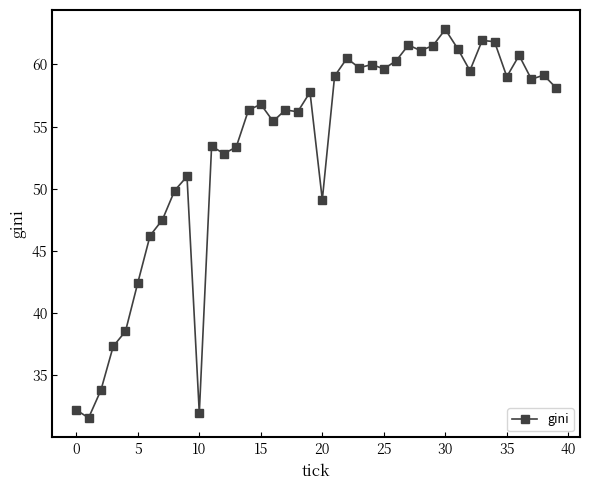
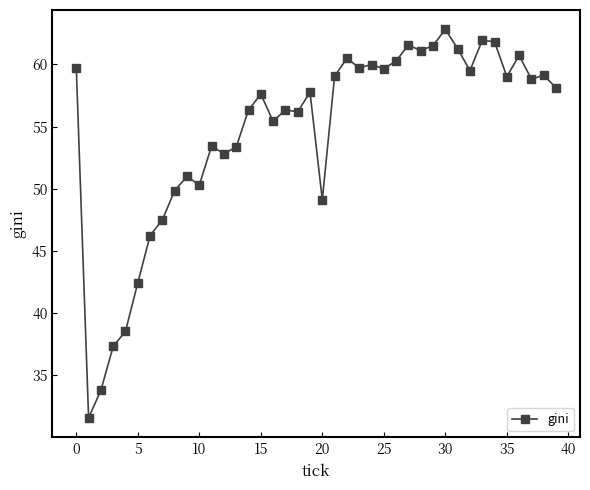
0: 32.2 -> 59.7
10: 32.0 -> 50.3
15: 56.8 -> 57.6
